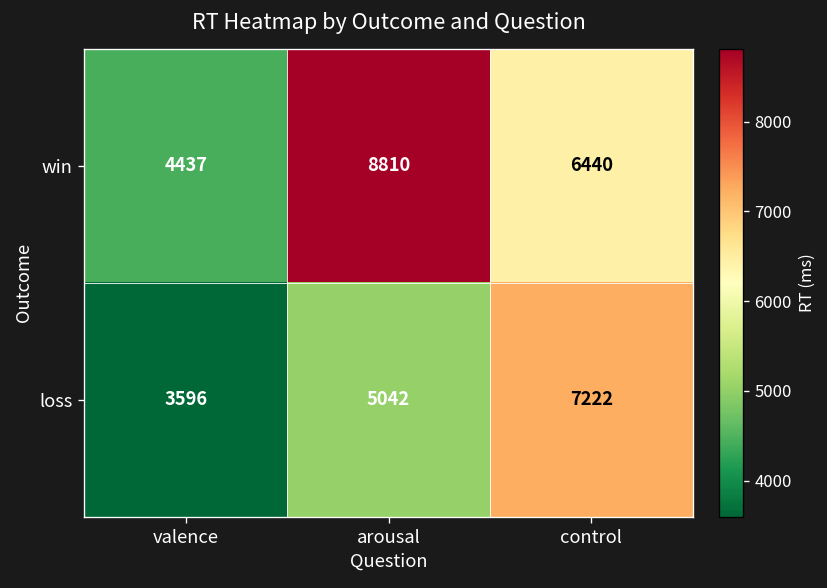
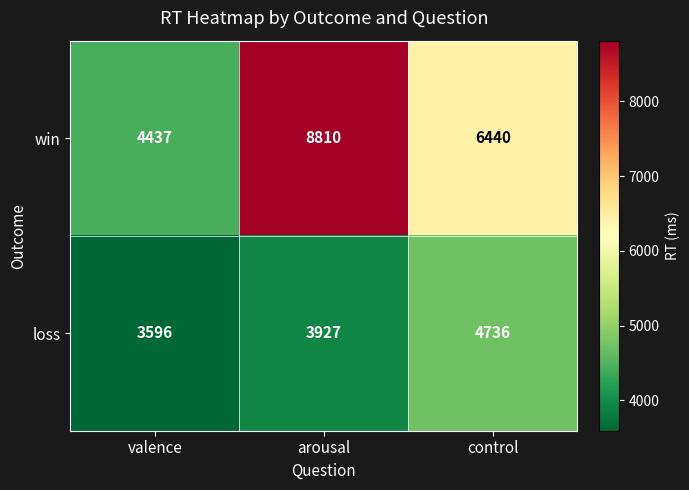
loss, arousal: 5042 -> 3927
loss, control: 7222 -> 4736
